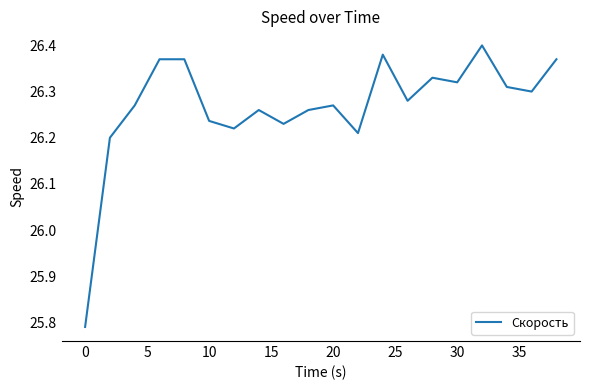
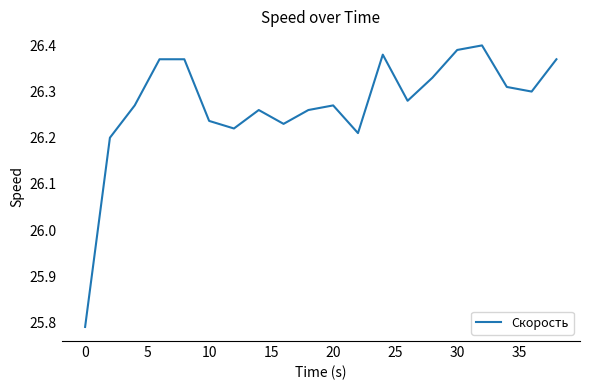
30: 26.32 -> 26.39
